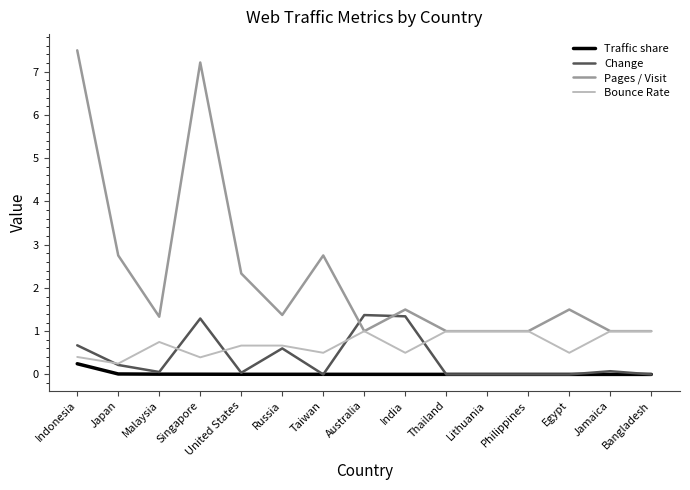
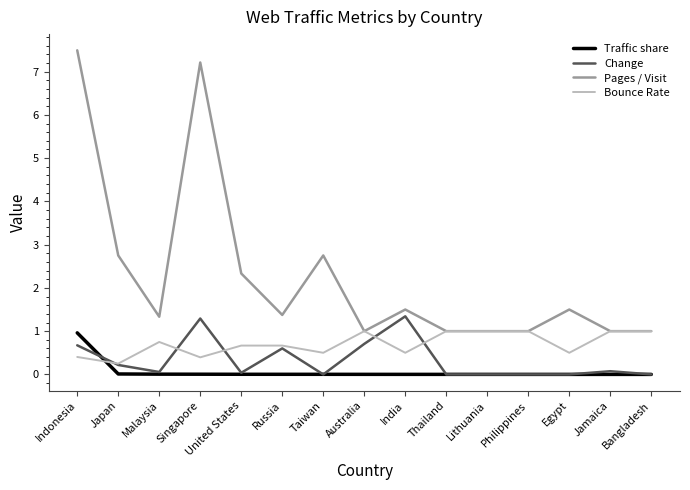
Traffic share, Indonesia: 0.2 -> 1.0
Change, Australia: 1.4 -> 0.7
